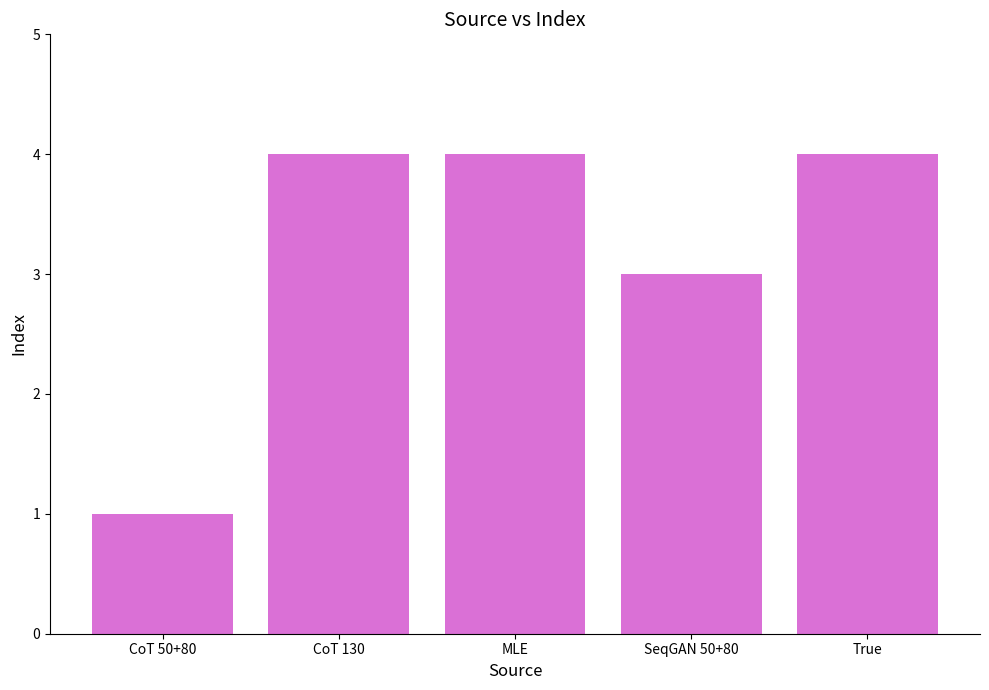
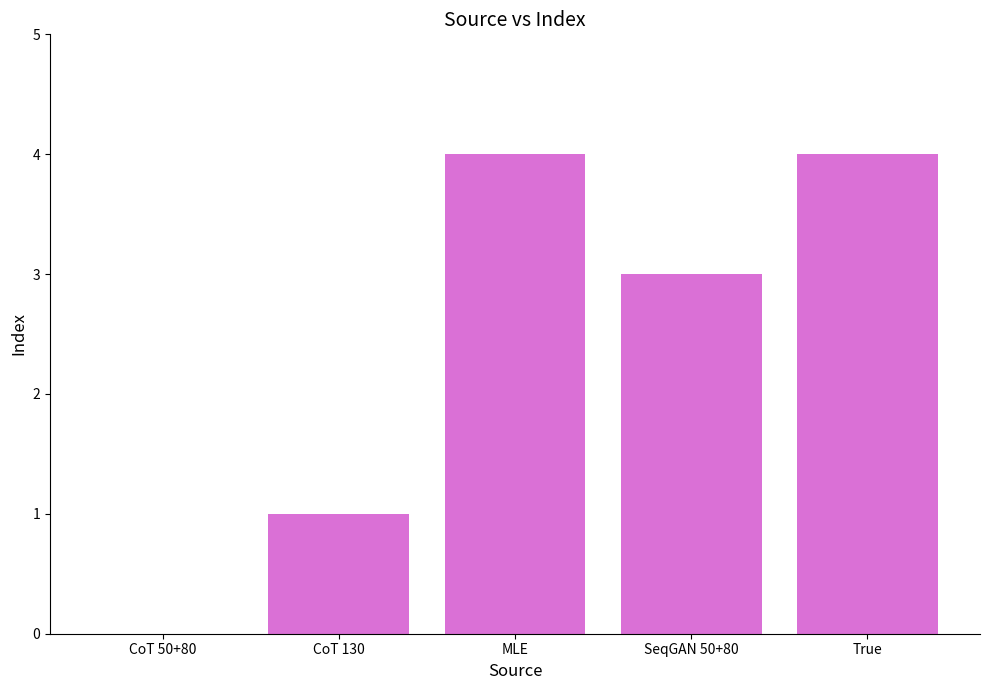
CoT 50+80: 1 -> 0
CoT 130: 4 -> 1
